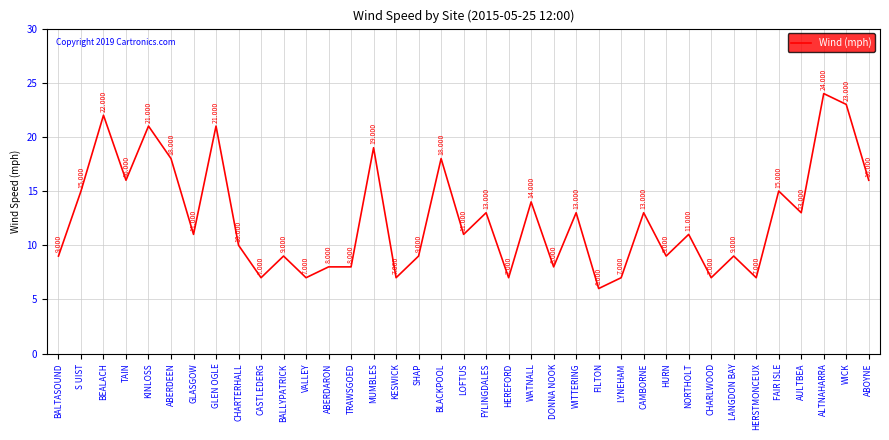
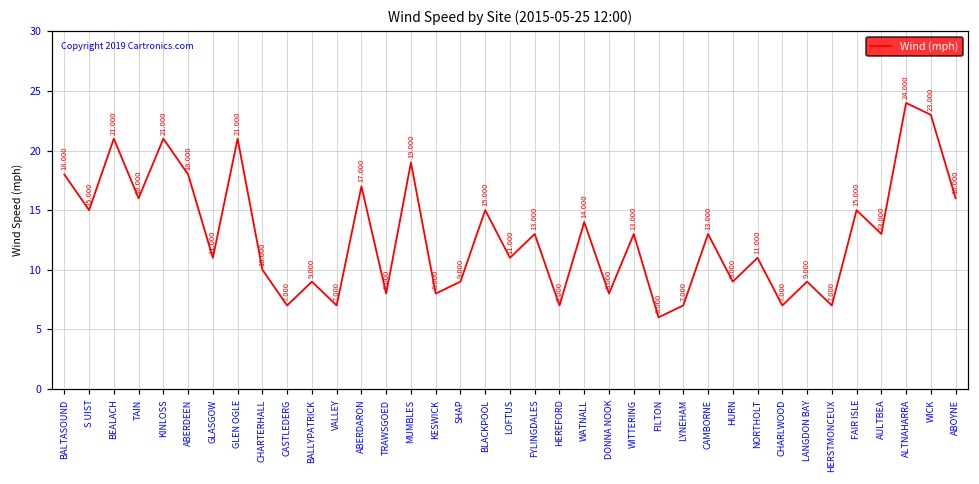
BALTASOUND: 9.000 -> 18.000
BEALACH: 22.000 -> 21.000
ABERDARON: 8.000 -> 17.000
KESWICK: 7.000 -> 8.000
BLACKPOOL: 18.000 -> 15.000
